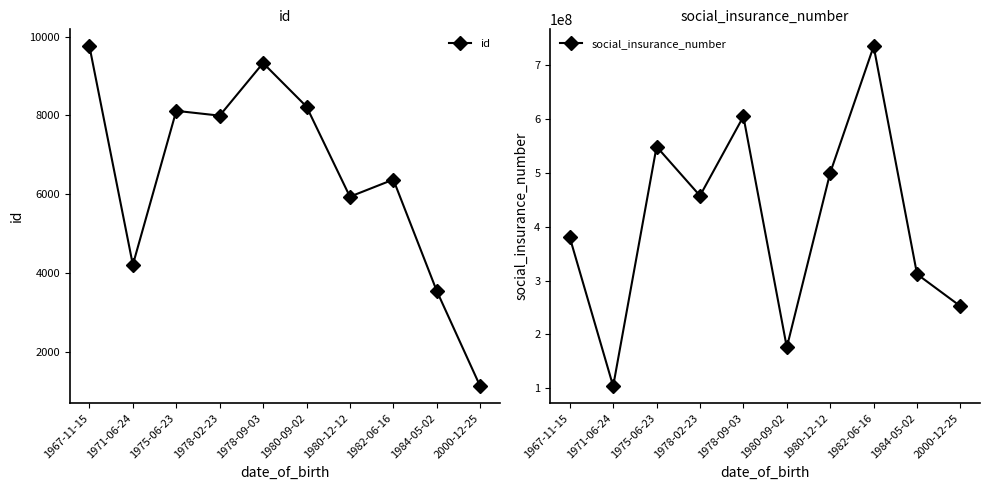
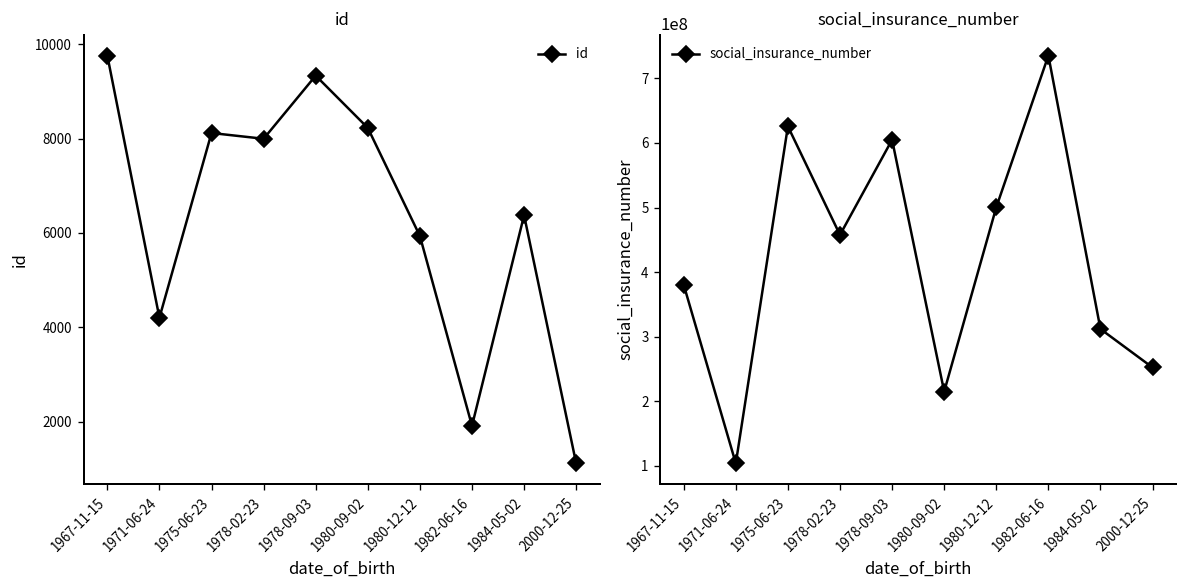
id, 1982-06-16: 6400 -> 1900
id, 1984-05-02: 3500 -> 6400
social_insurance_number, 1975-06-23: 550000000 -> 630000000
social_insurance_number, 1980-09-02: 180000000 -> 210000000
